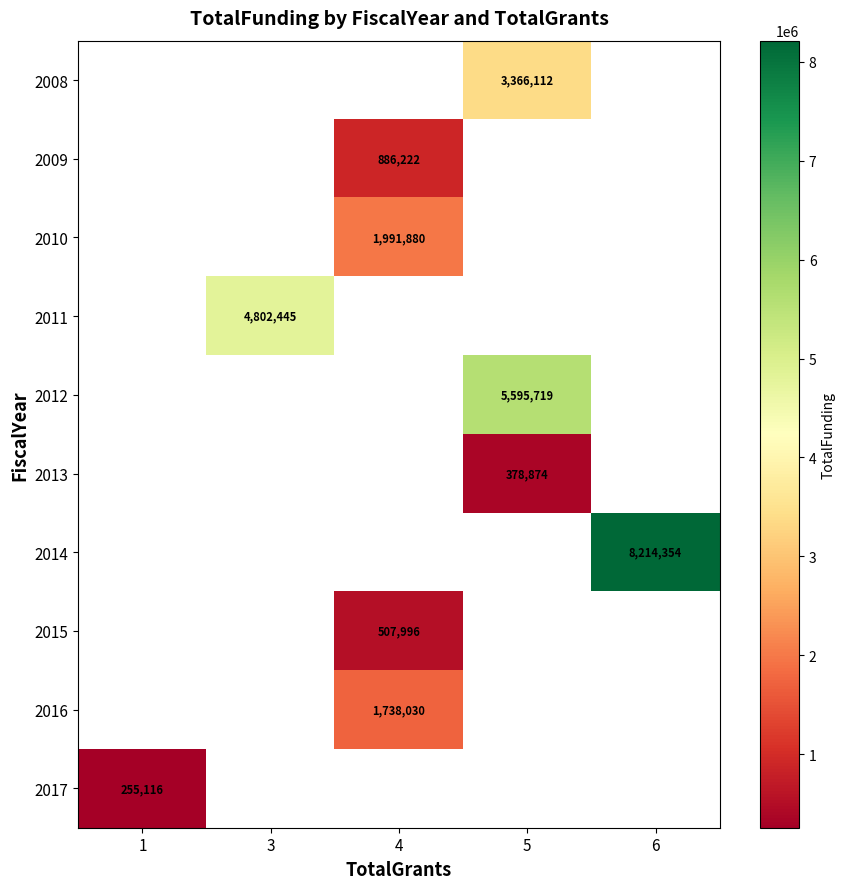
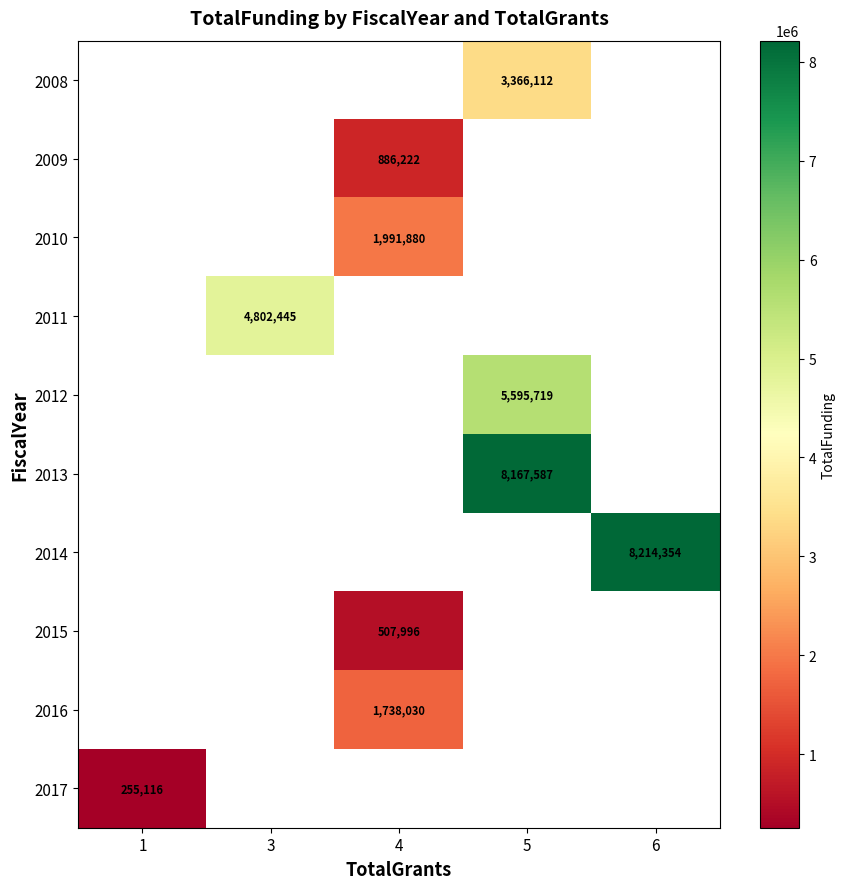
2013, 5: 378,874 -> 8,167,587
